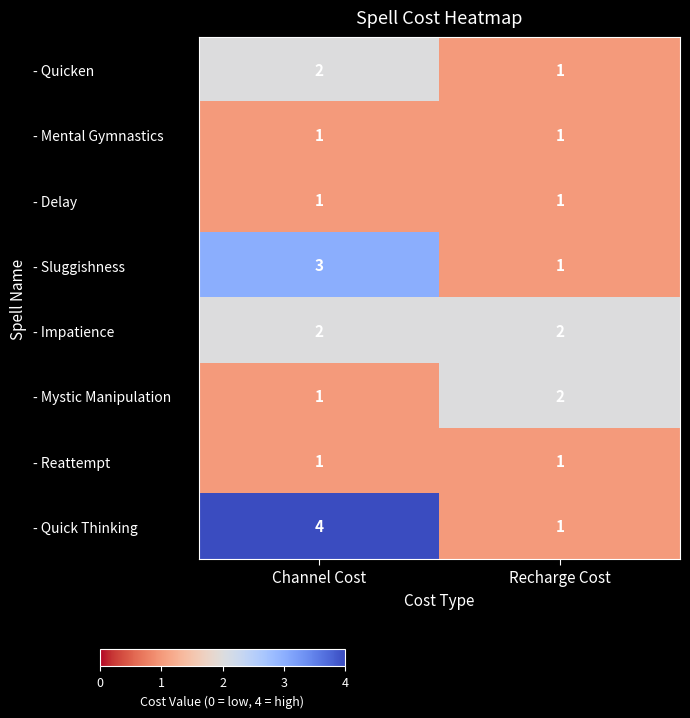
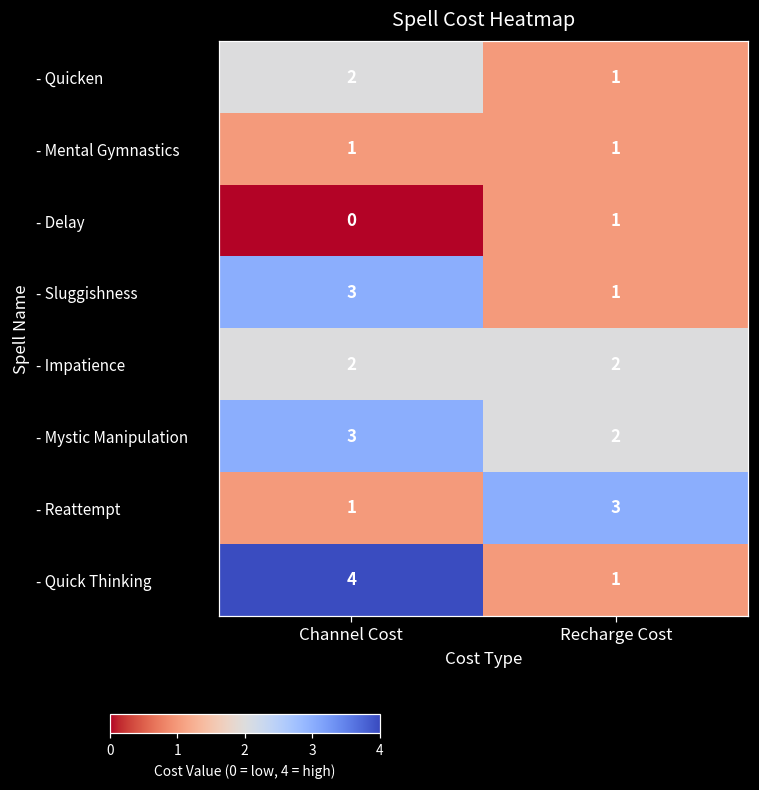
- Delay, Channel Cost: 1 -> 0
- Mystic Manipulation, Channel Cost: 1 -> 3
- Reattempt, Recharge Cost: 1 -> 3
